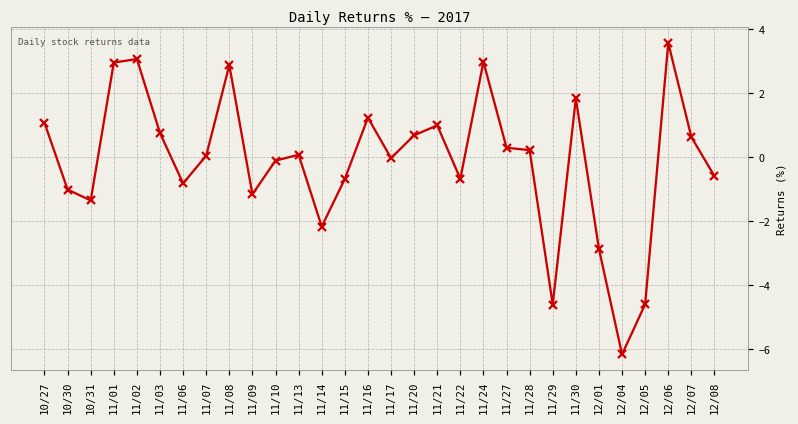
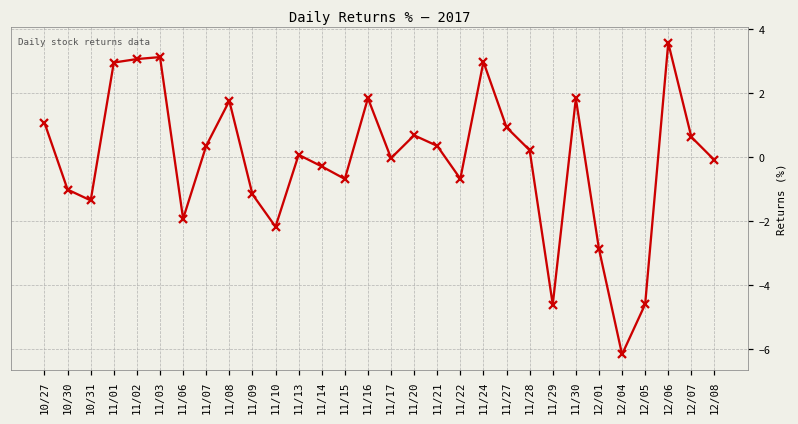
11/03: 0.8 -> 3.1
11/06: -0.8 -> -1.9
11/07: 0.0 -> 0.4
11/08: 2.9 -> 1.8
11/10: -0.1 -> -2.2
11/14: -2.2 -> -0.3
11/16: 1.2 -> 1.8
11/21: 1.0 -> 0.3
11/27: 0.3 -> 0.9
12/08: -0.6 -> -0.1
